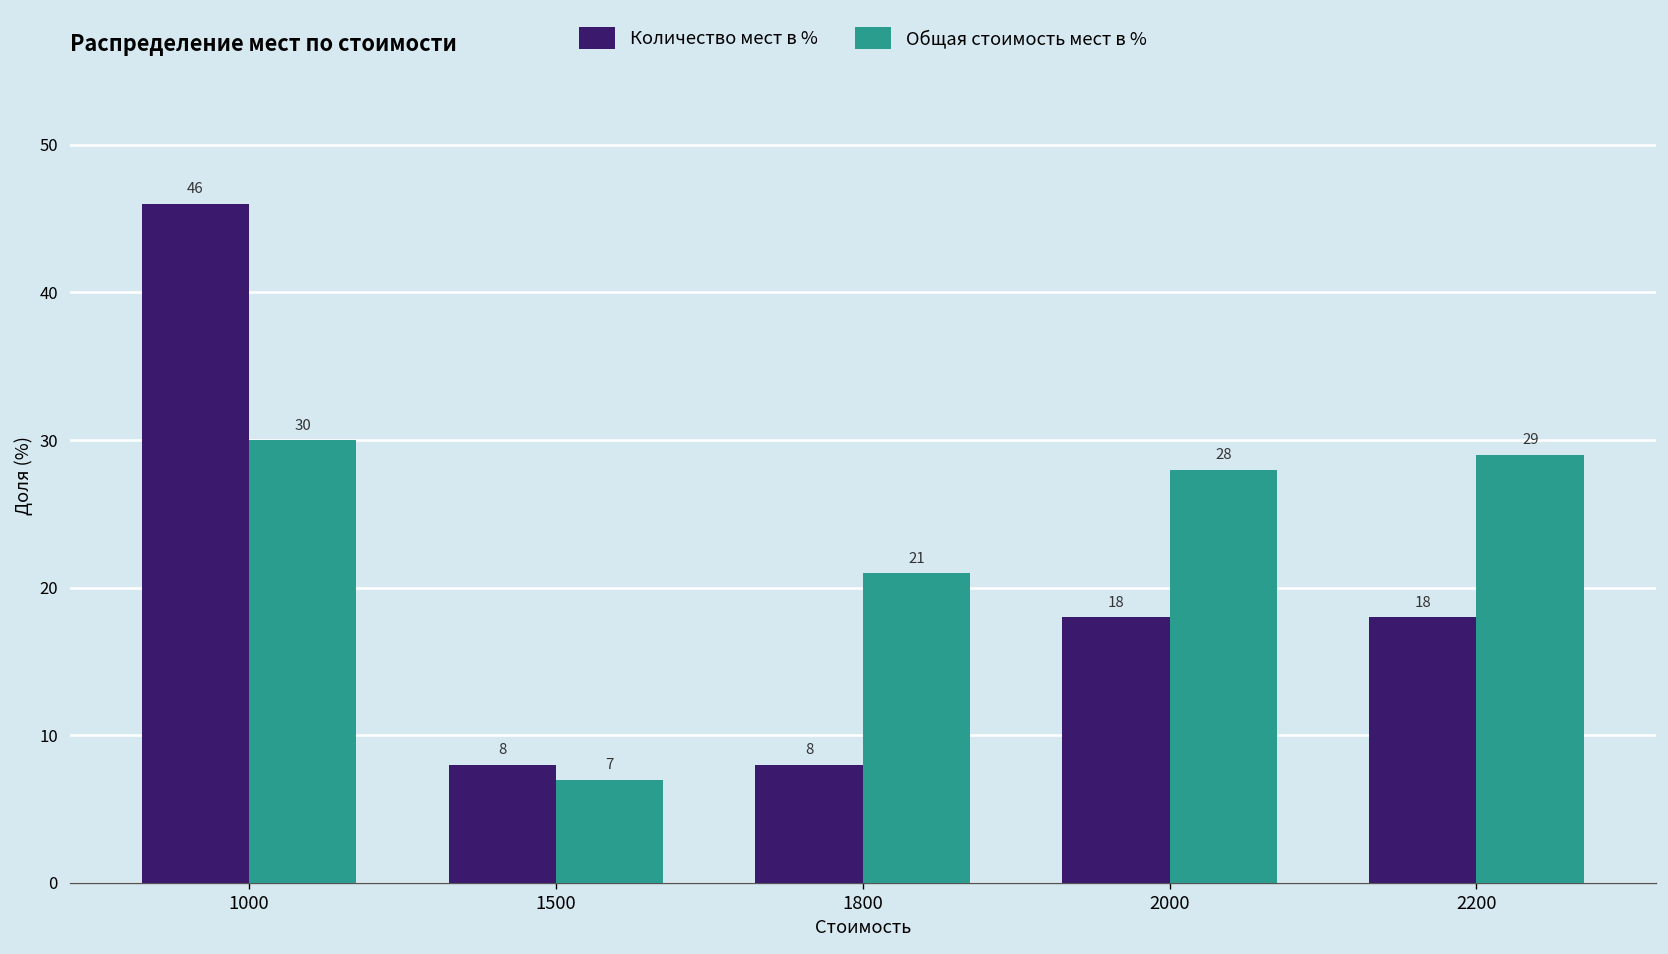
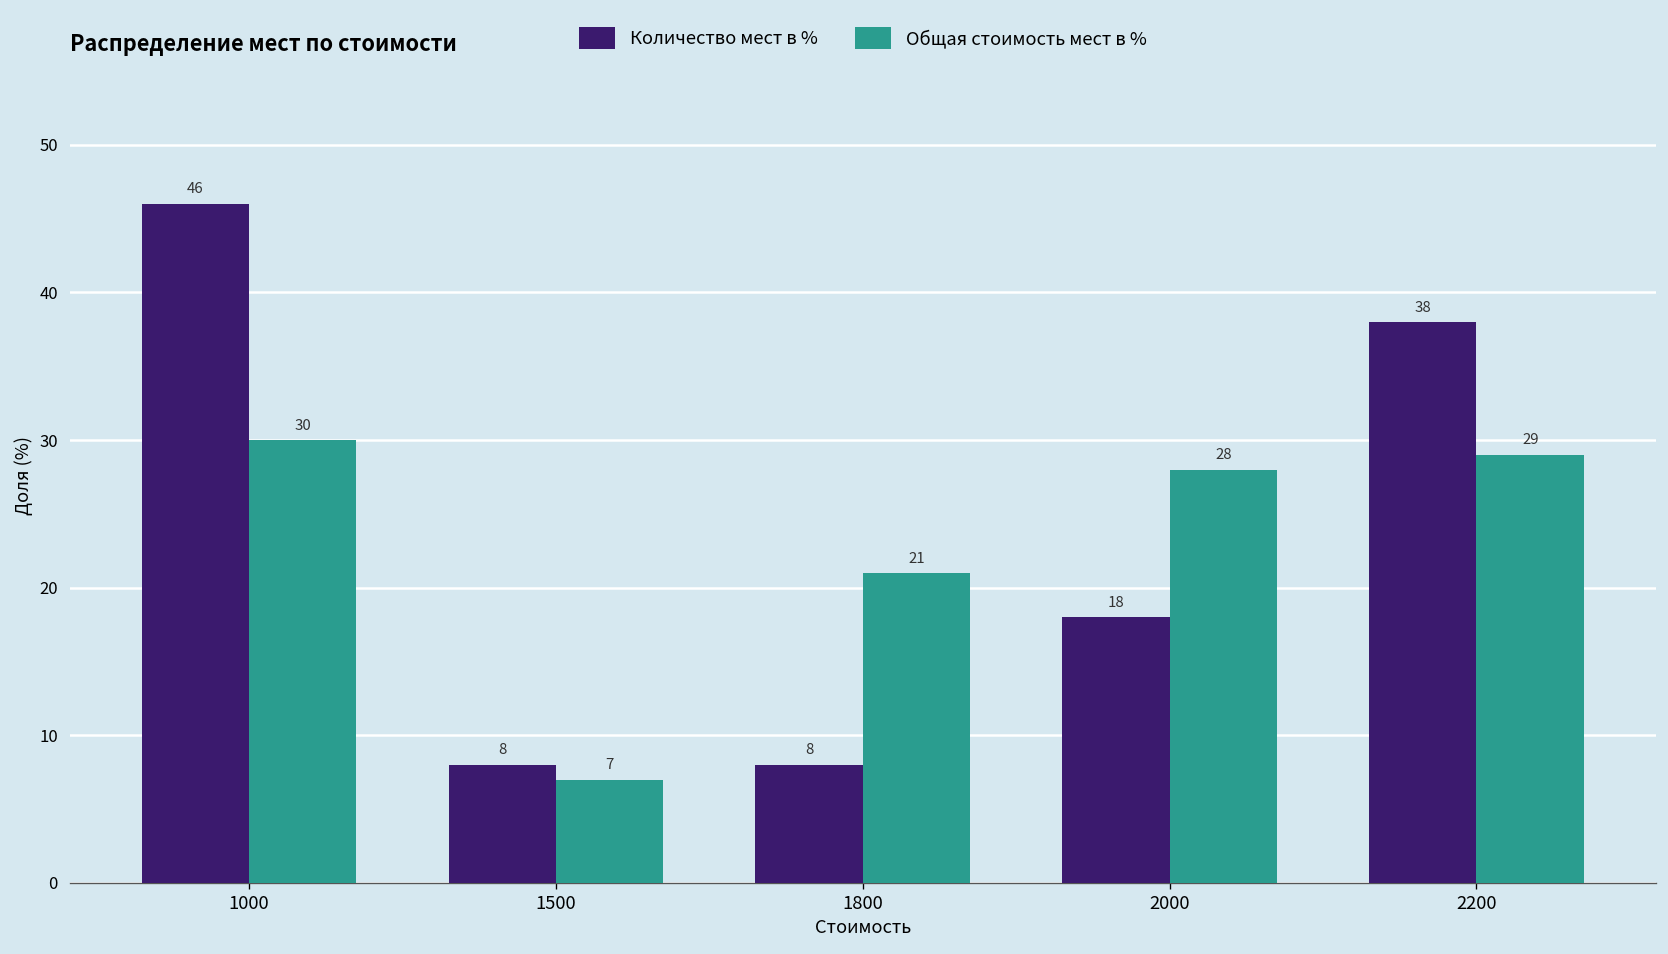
Количество мест в %, 2200: 18 -> 38
